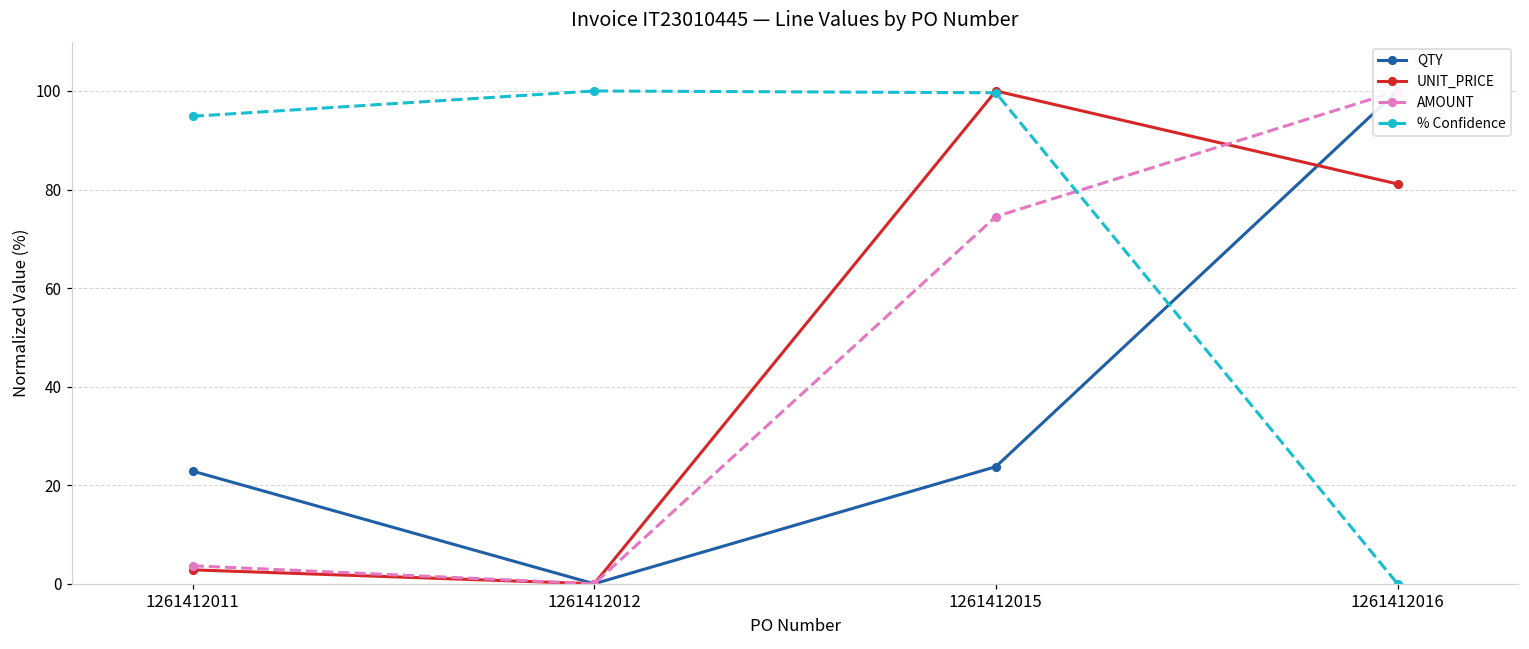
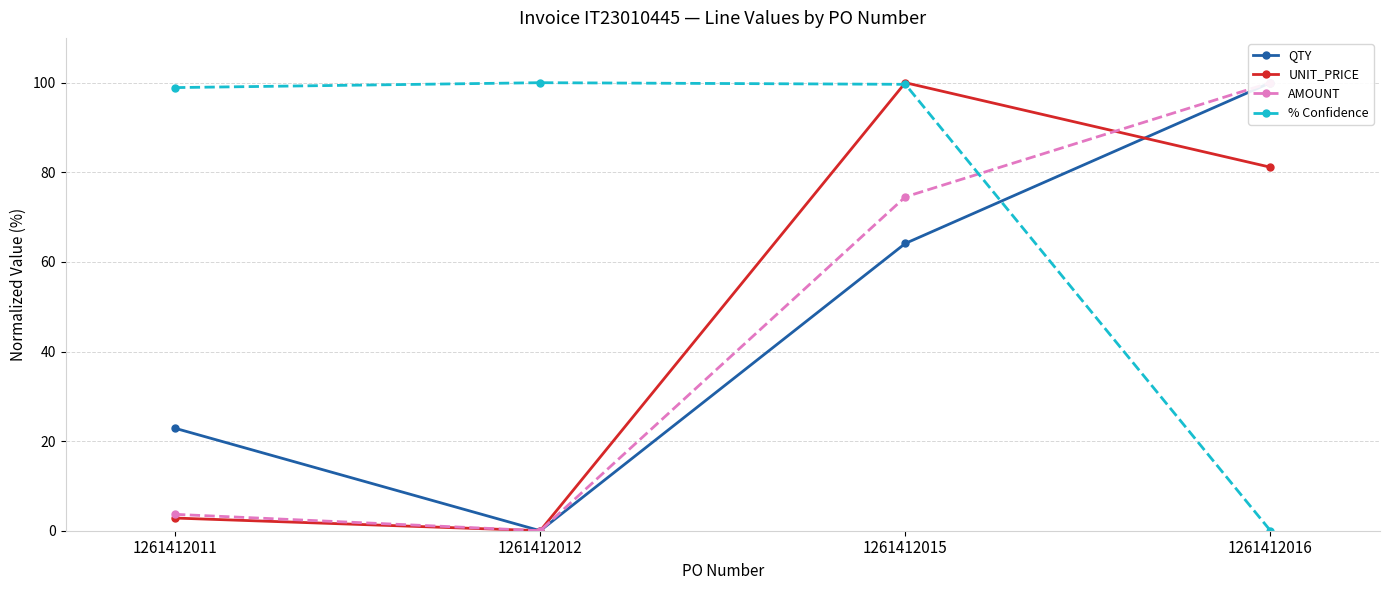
% Confidence, 1261412011: 95 -> 99
QTY, 1261412015: 24 -> 64
